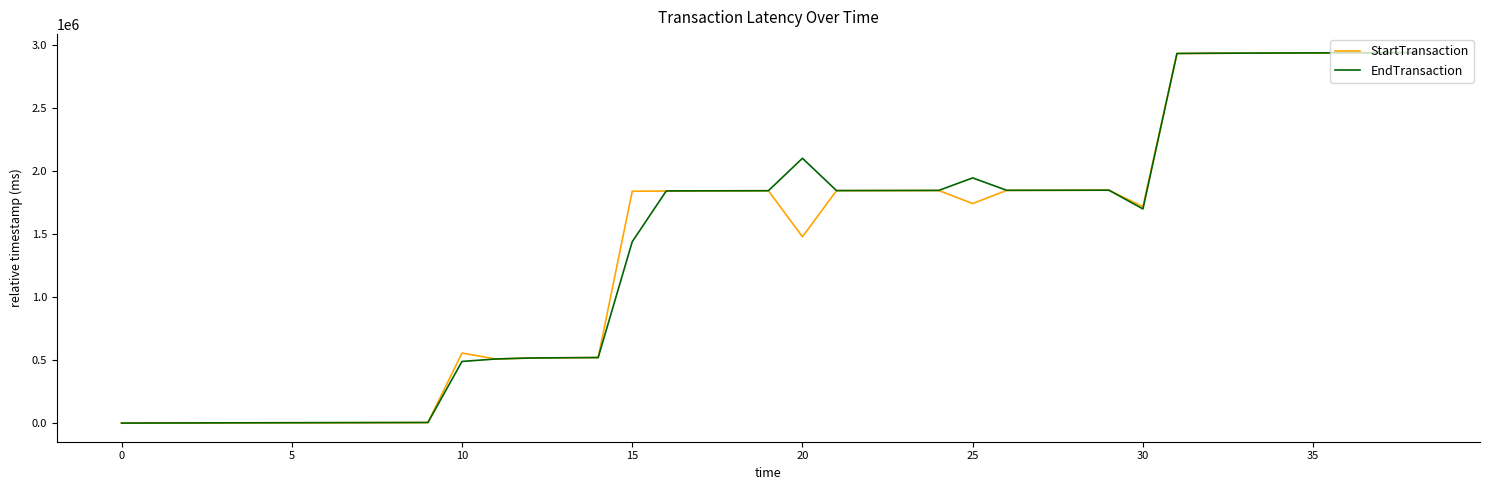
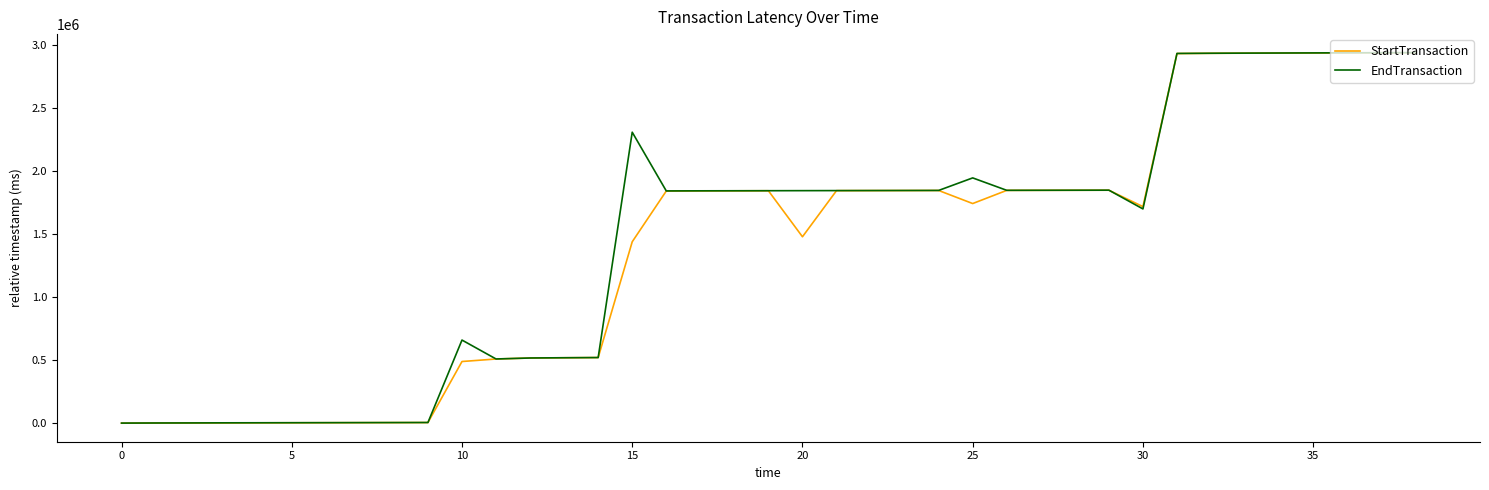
StartTransaction, 10: 560000 -> 490000
EndTransaction, 10: 490000 -> 660000
StartTransaction, 15: 1840000 -> 1440000
EndTransaction, 15: 1440000 -> 2310000
EndTransaction, 20: 2100000 -> 1840000
